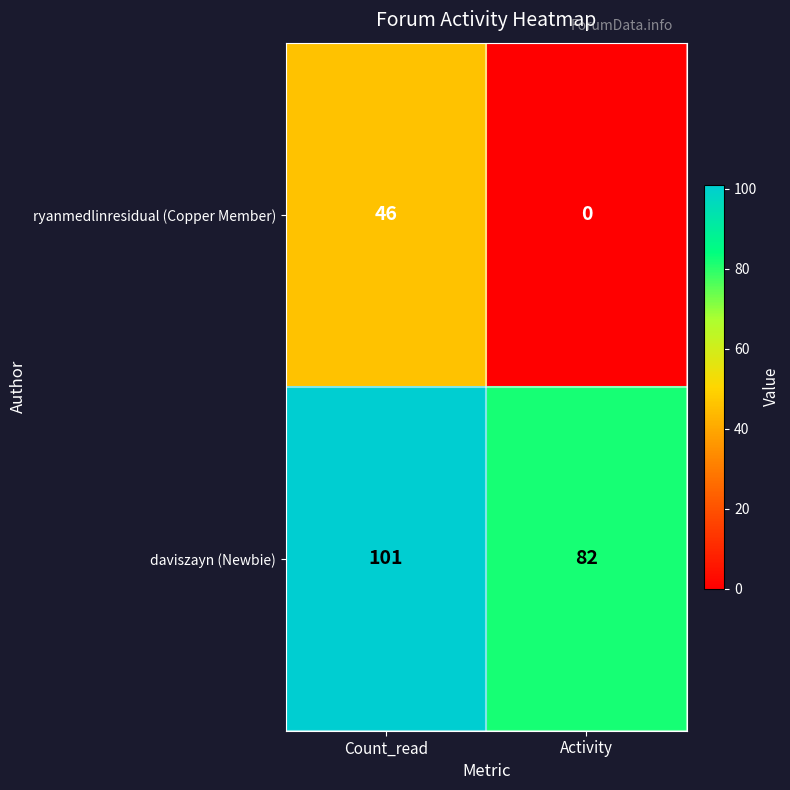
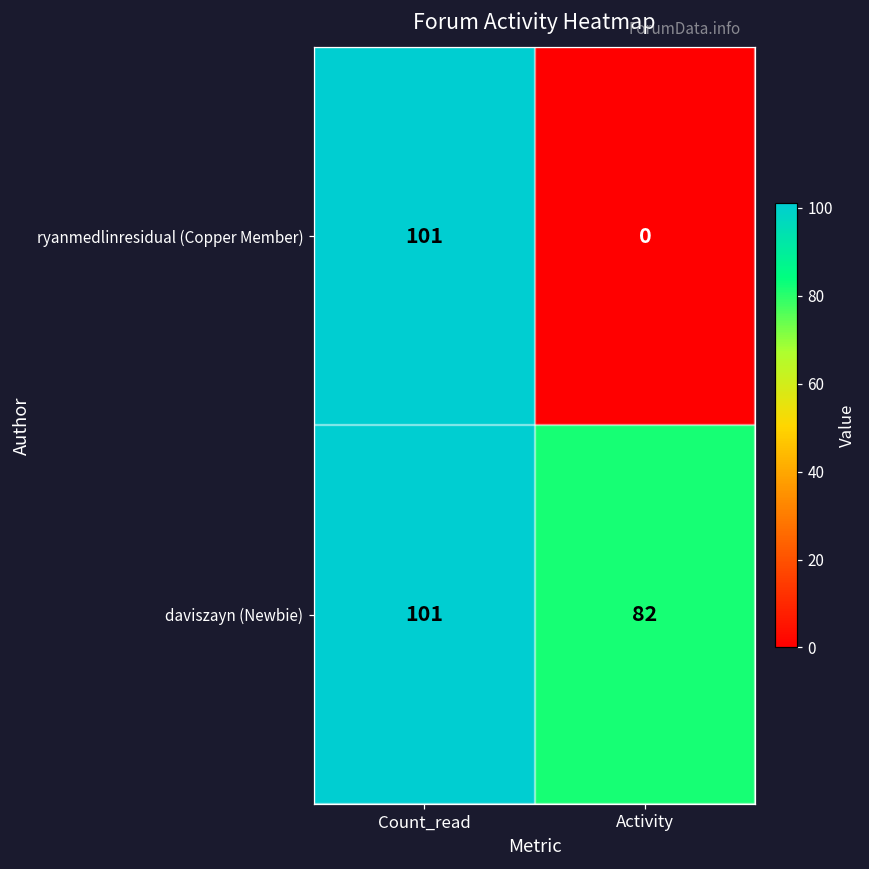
ryanmedlinresidual (Copper Member), Count_read: 46 -> 101
